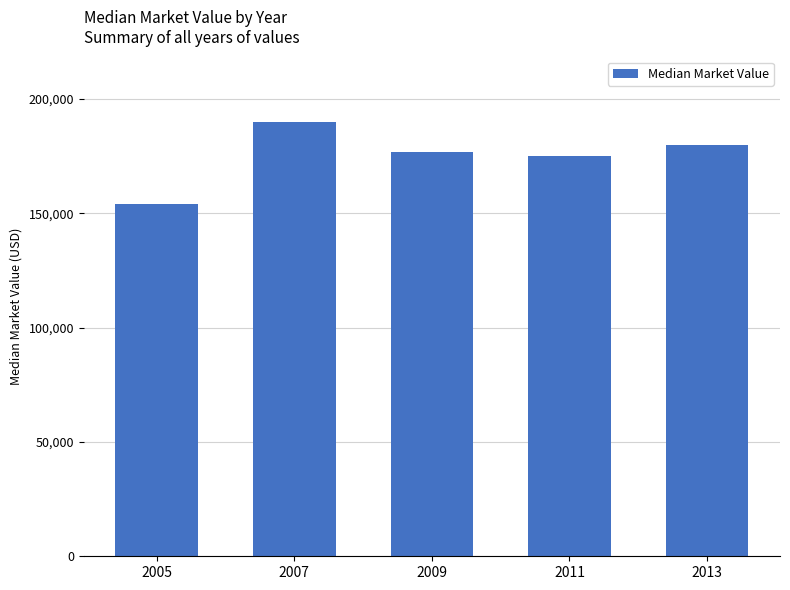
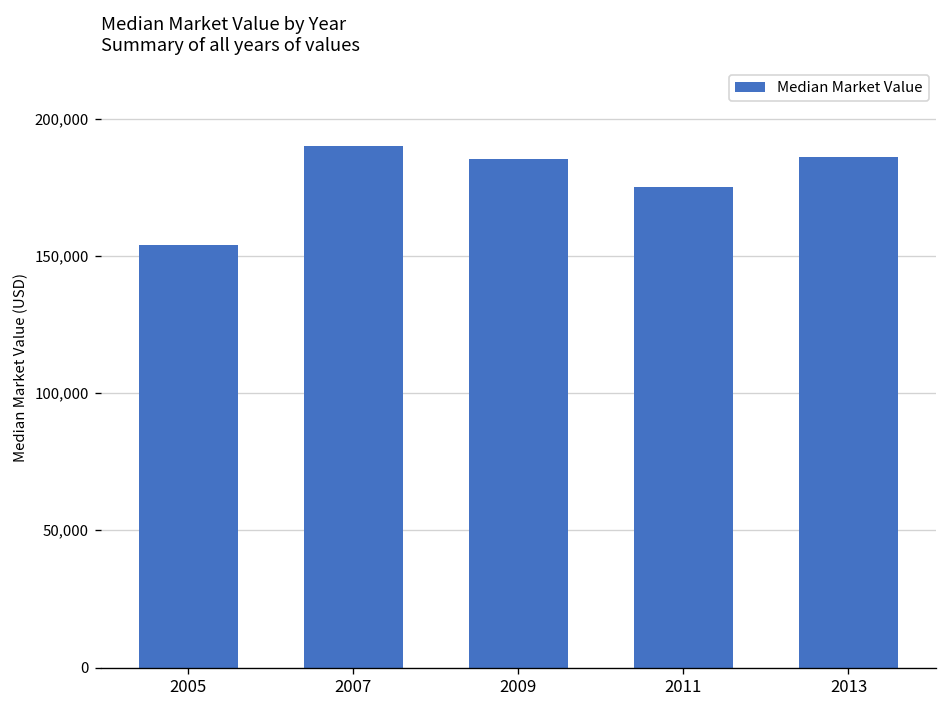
2009: 177,000 -> 185,000
2013: 180,000 -> 186,000
